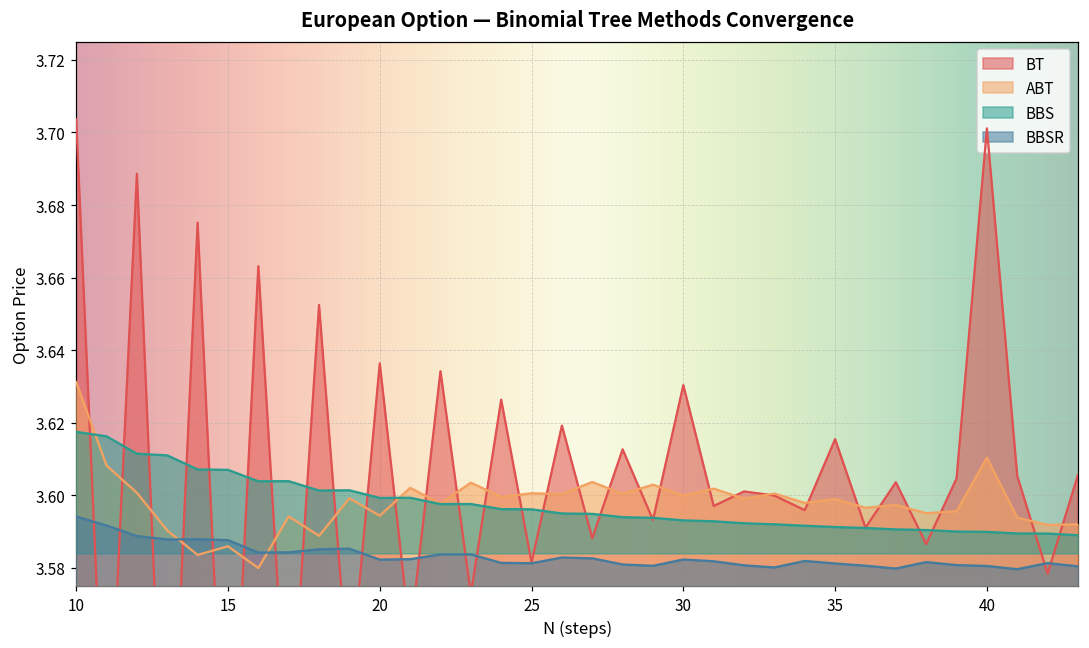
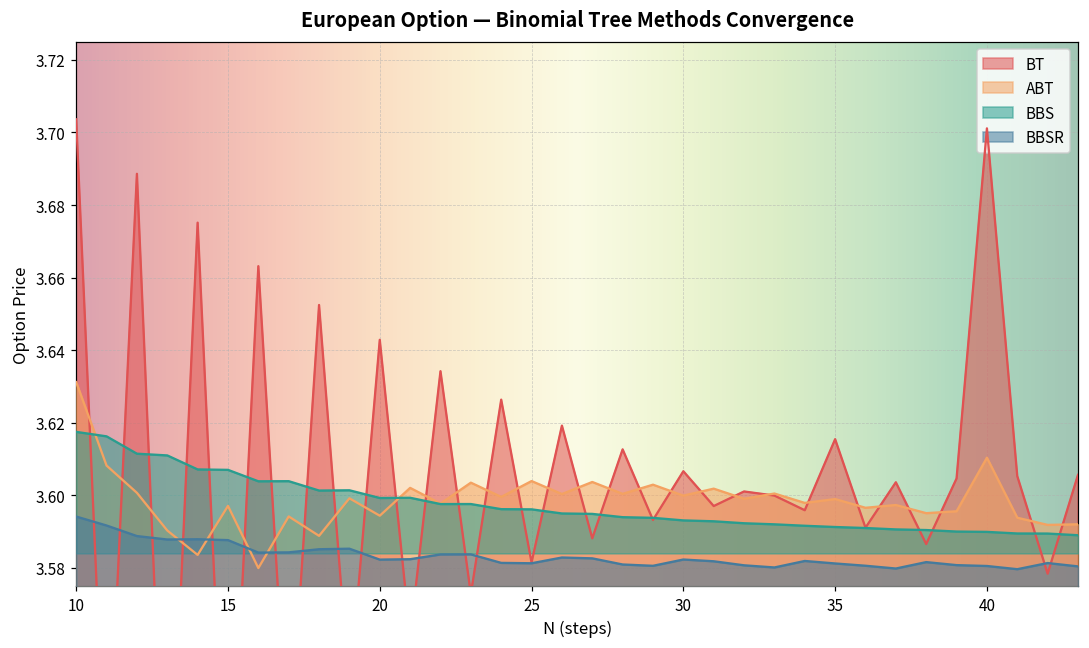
ABT, 15: 3.586 -> 3.597
BT, 20: 3.636 -> 3.643
ABT, 25: 3.601 -> 3.604
BT, 30: 3.630 -> 3.607
